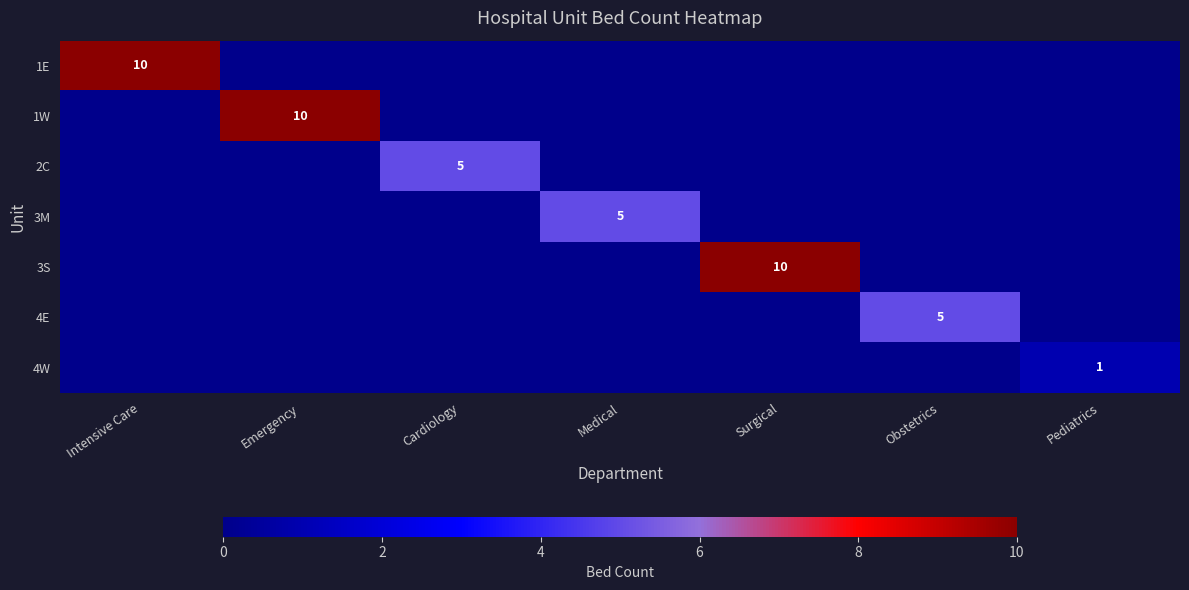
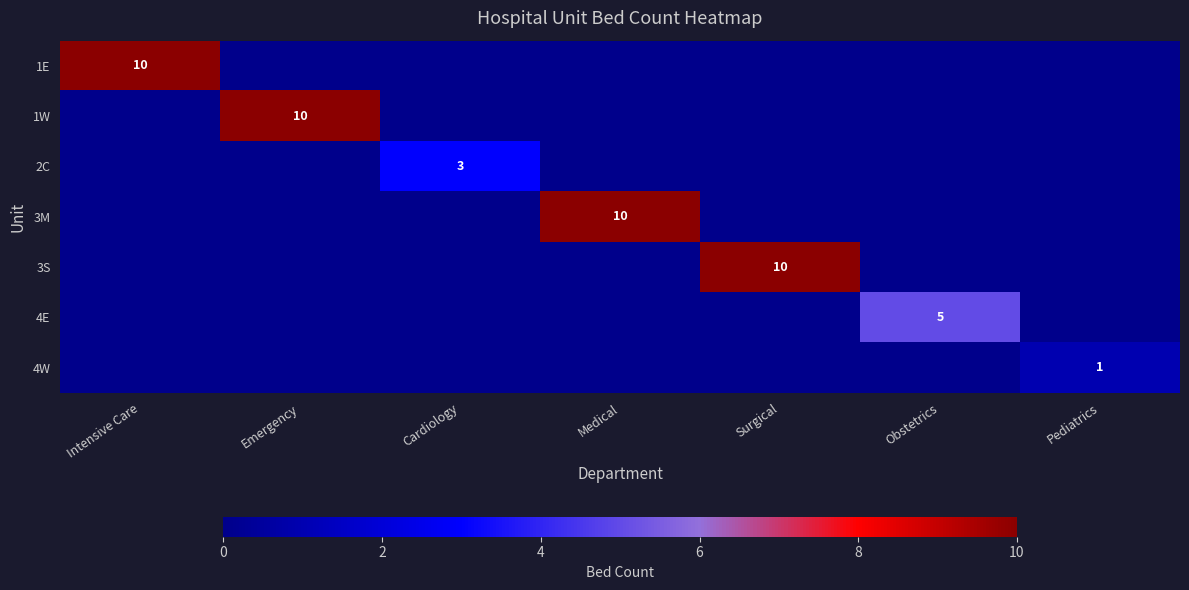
2C, Cardiology: 5 -> 3
3M, Medical: 5 -> 10
